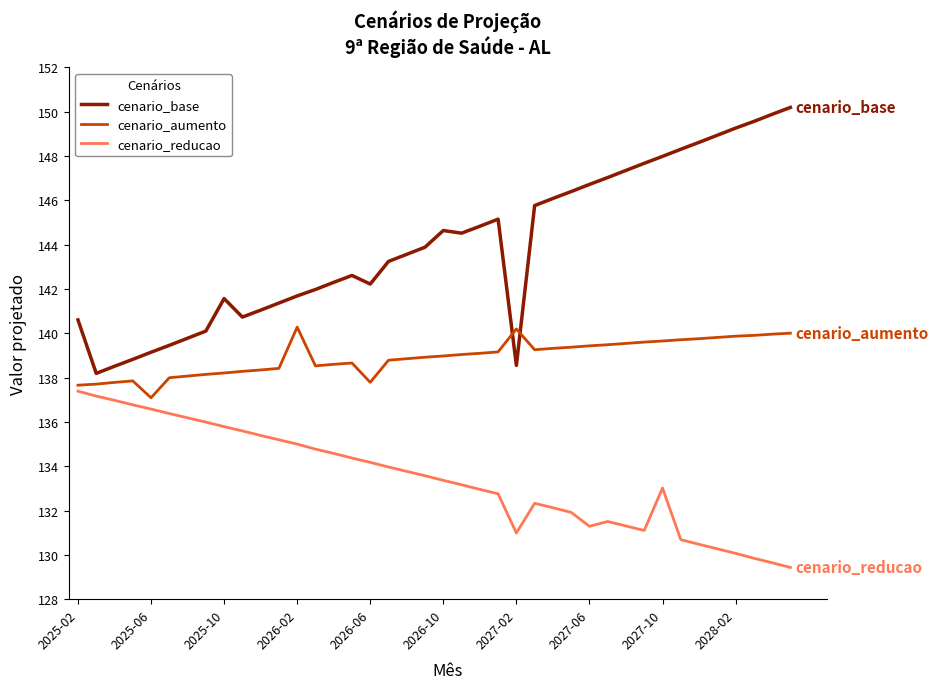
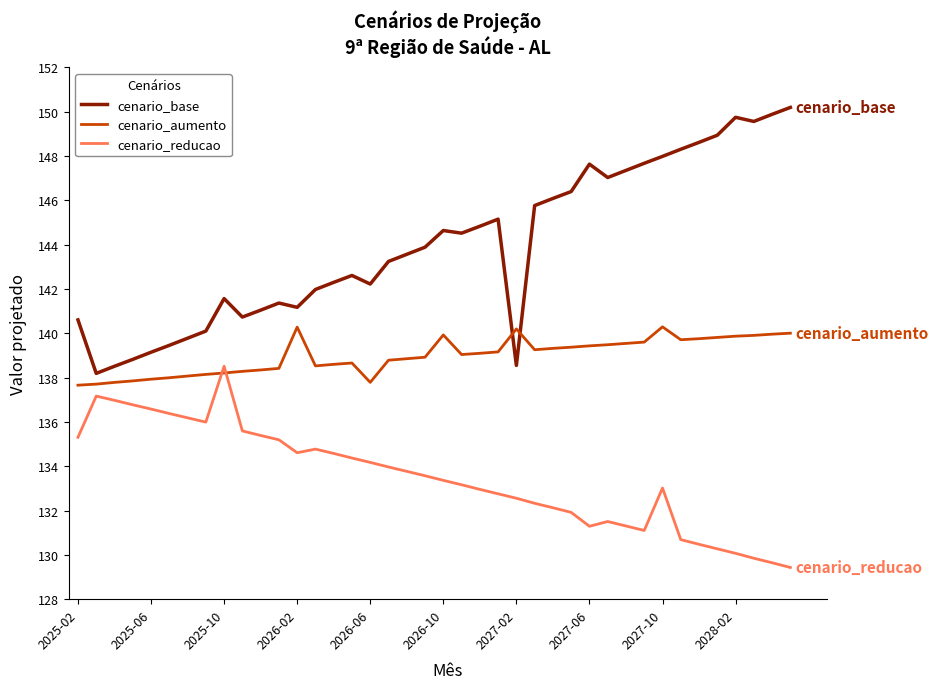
cenario_reducao, 2025-02: 137.4 -> 135.3
cenario_aumento, 2025-06: 137.1 -> 137.9
cenario_reducao, 2025-10: 135.8 -> 138.5
cenario_base, 2026-02: 141.7 -> 141.2
cenario_reducao, 2026-02: 135.0 -> 134.6
cenario_aumento, 2026-10: 139.0 -> 139.9
cenario_reducao, 2027-02: 131.0 -> 132.6
cenario_base, 2027-06: 146.7 -> 147.6
cenario_aumento, 2027-10: 139.6 -> 140.3
cenario_base, 2028-02: 149.3 -> 149.7
